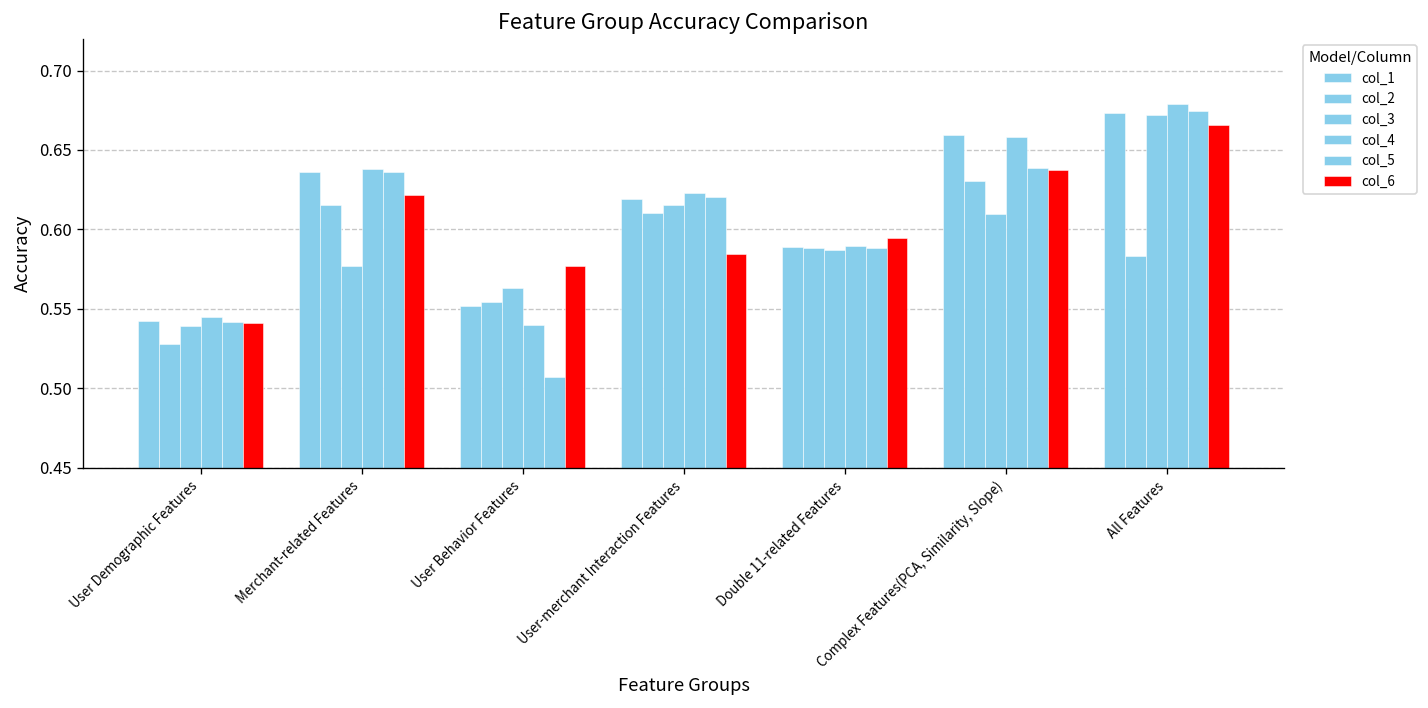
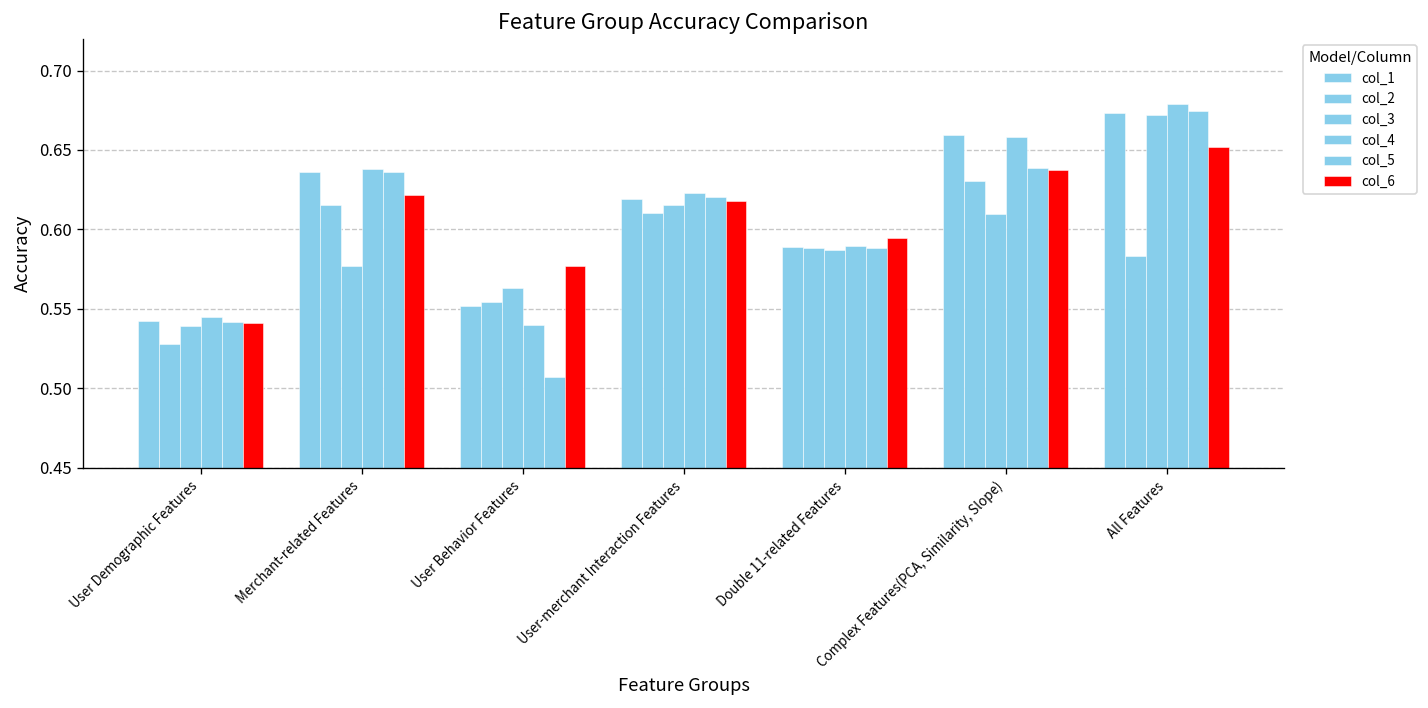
col_6, User-merchant Interaction Features: 0.585 -> 0.618
col_6, All Features: 0.666 -> 0.652
